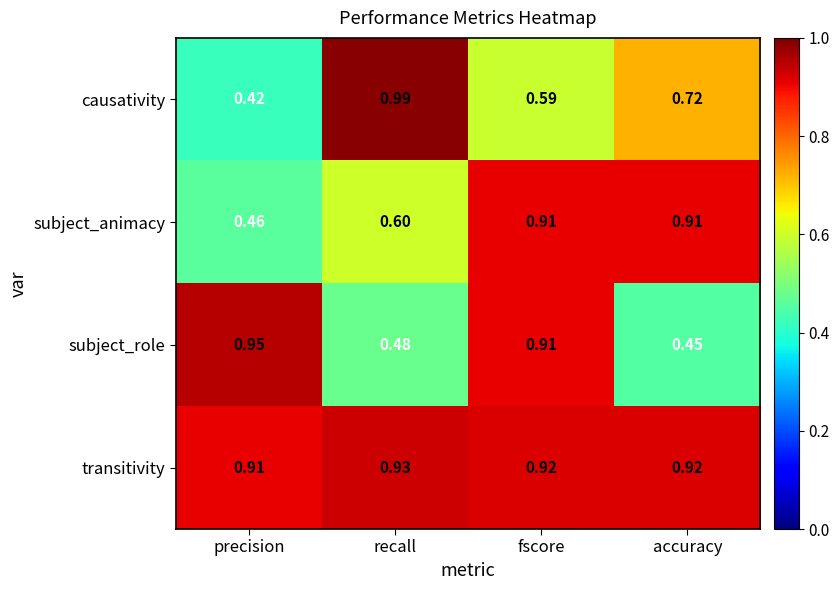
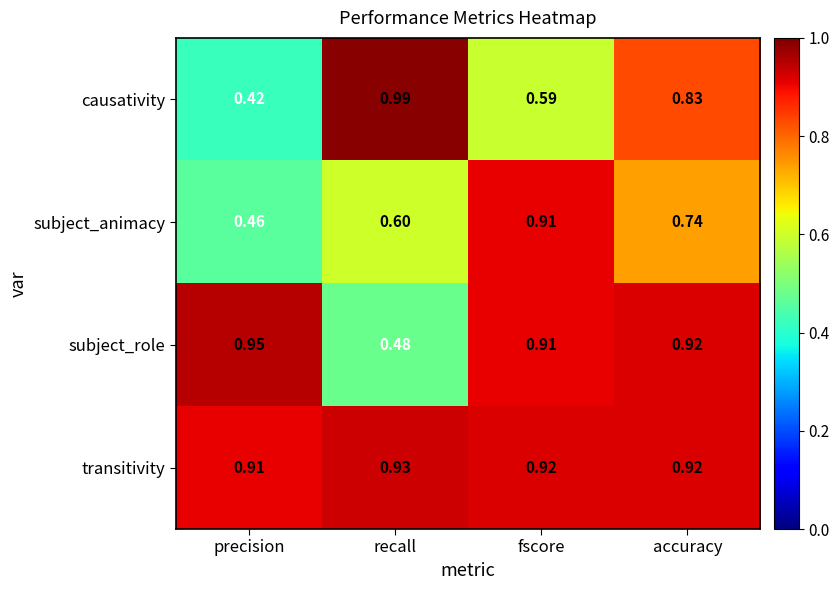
causativity, accuracy: 0.72 -> 0.83
subject_animacy, accuracy: 0.91 -> 0.74
subject_role, accuracy: 0.45 -> 0.92
